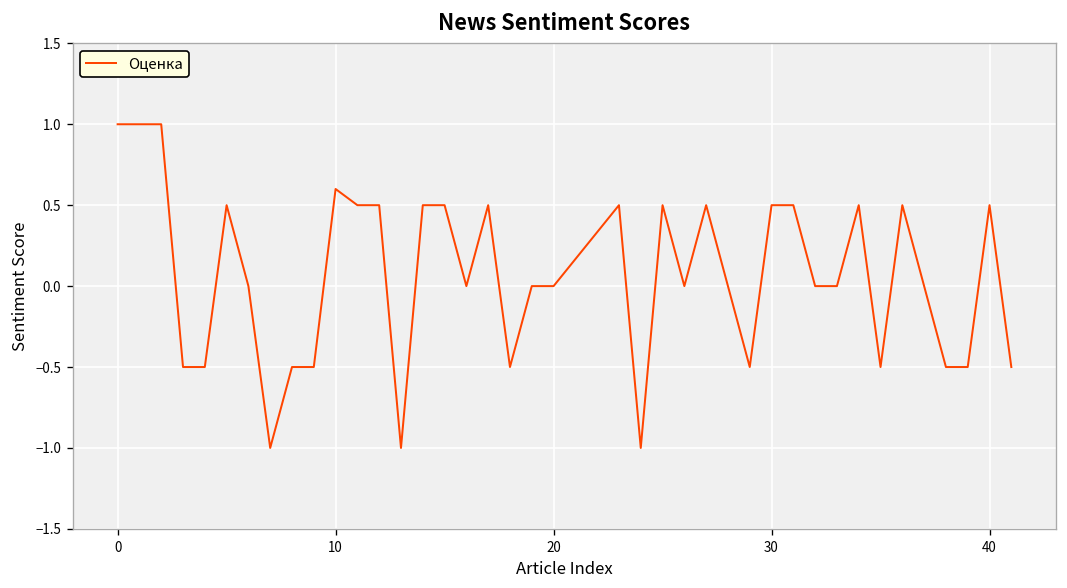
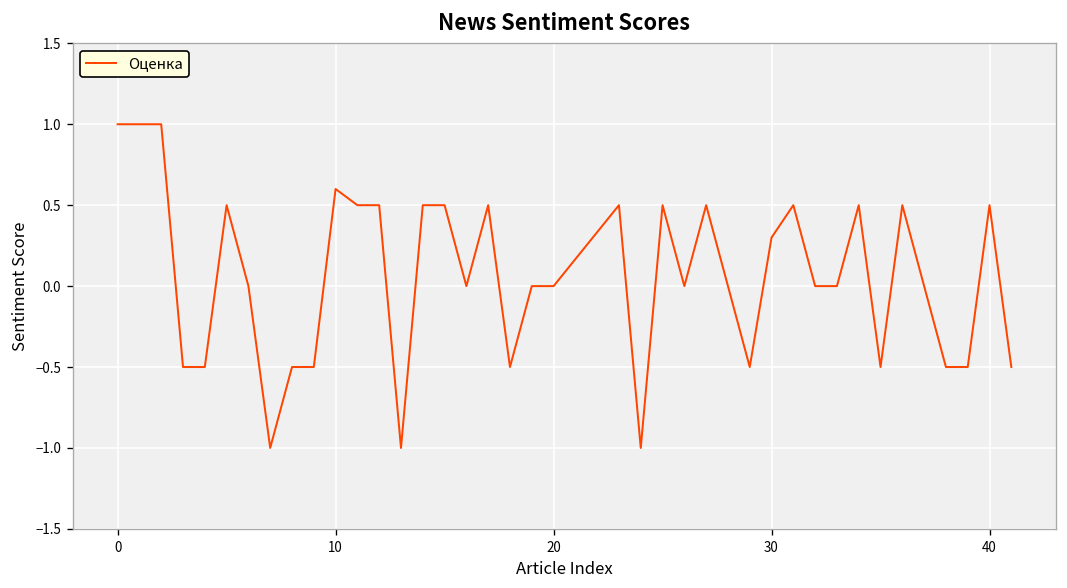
30: 0.5 -> 0.3
